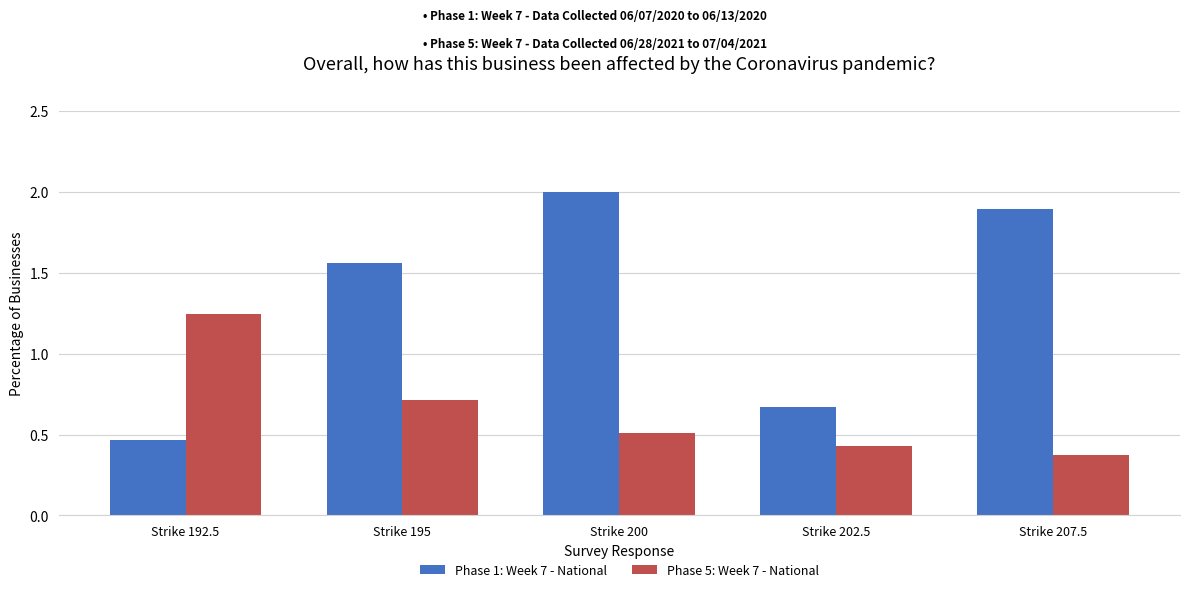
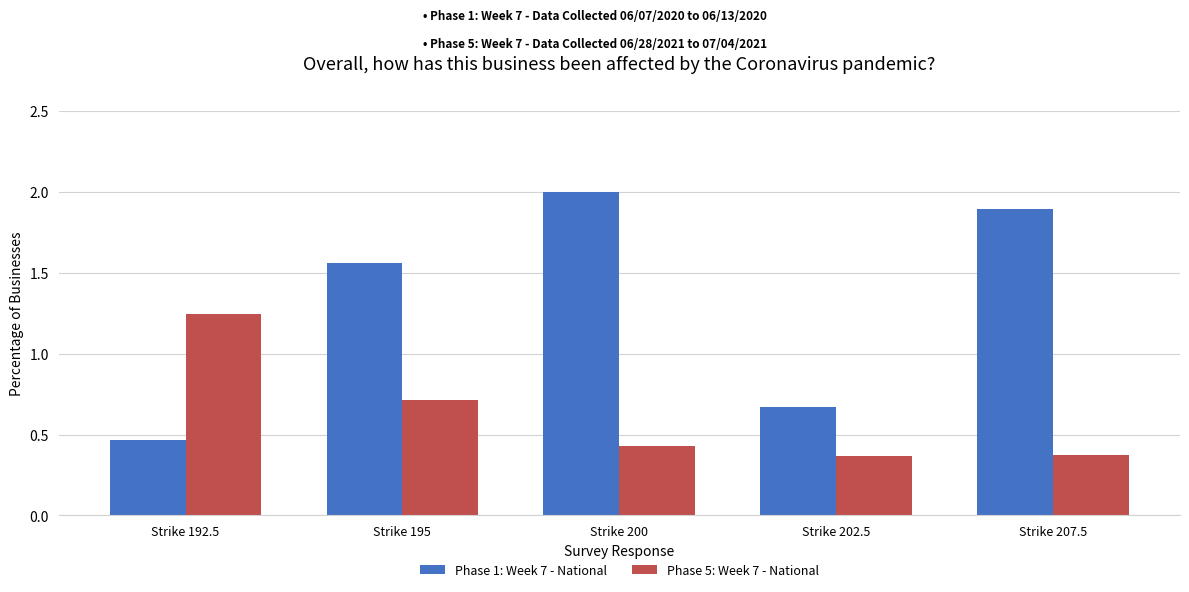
Phase 5: Week 7 - National, Strike 200: 0.51 -> 0.43
Phase 5: Week 7 - National, Strike 202.5: 0.43 -> 0.37
